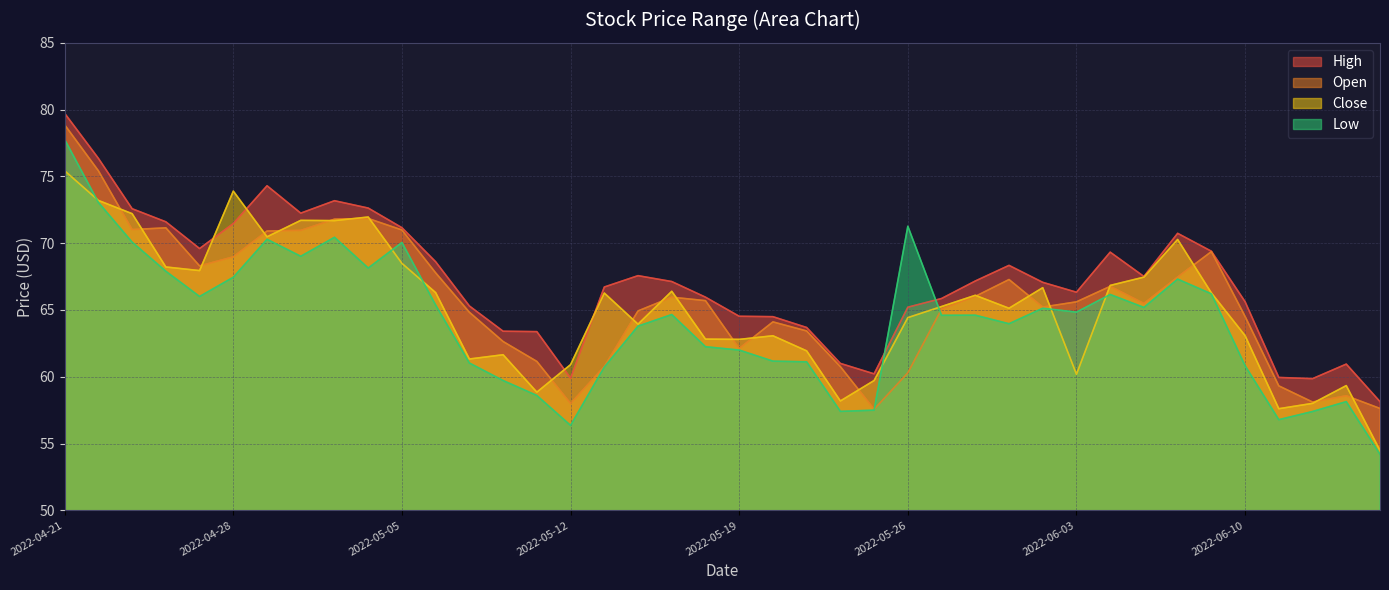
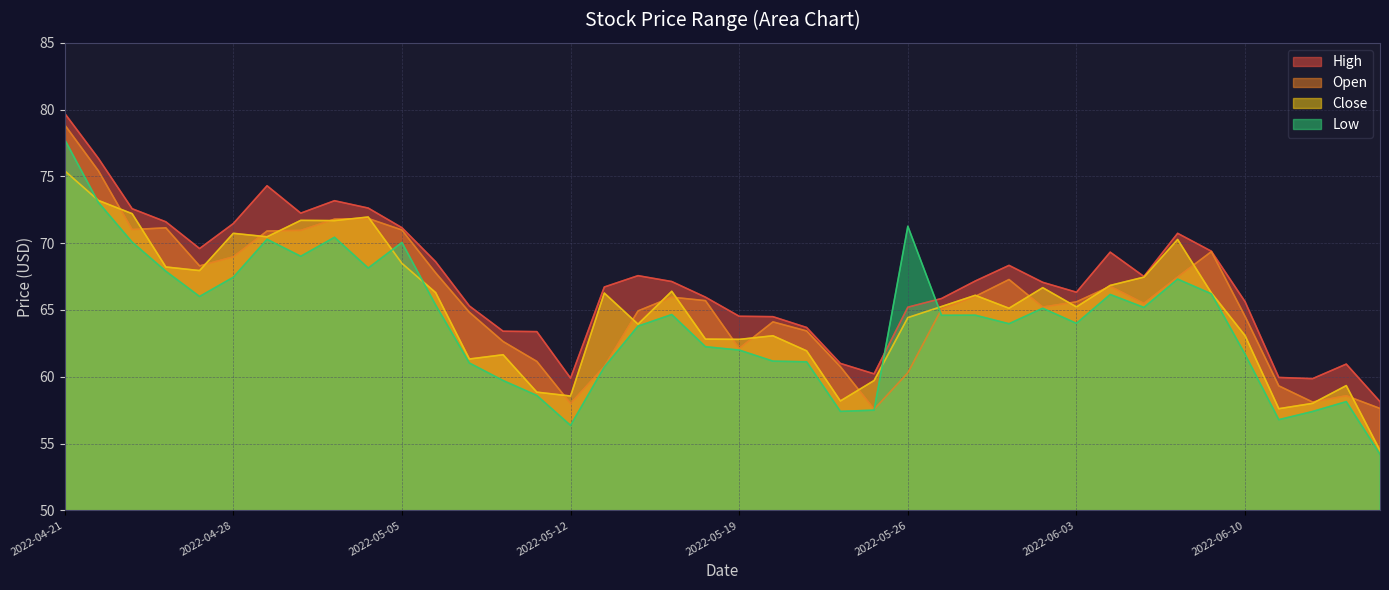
Close, 2022-04-28: 73.9 -> 70.7
Close, 2022-05-12: 60.9 -> 58.6
Close, 2022-06-03: 60.2 -> 65.2
Low, 2022-06-03: 64.8 -> 64.0
Low, 2022-06-10: 60.8 -> 61.7
